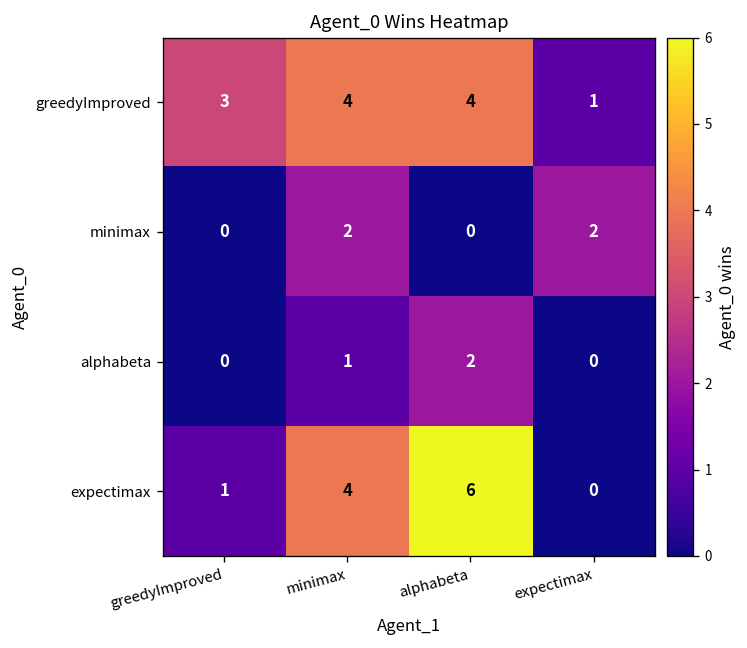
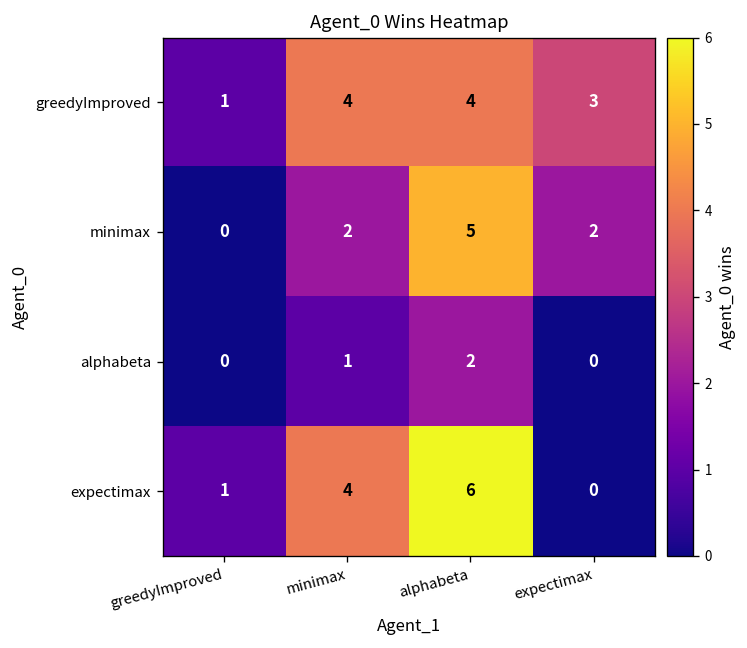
greedyImproved, greedyImproved: 3 -> 1
greedyImproved, expectimax: 1 -> 3
minimax, alphabeta: 0 -> 5
